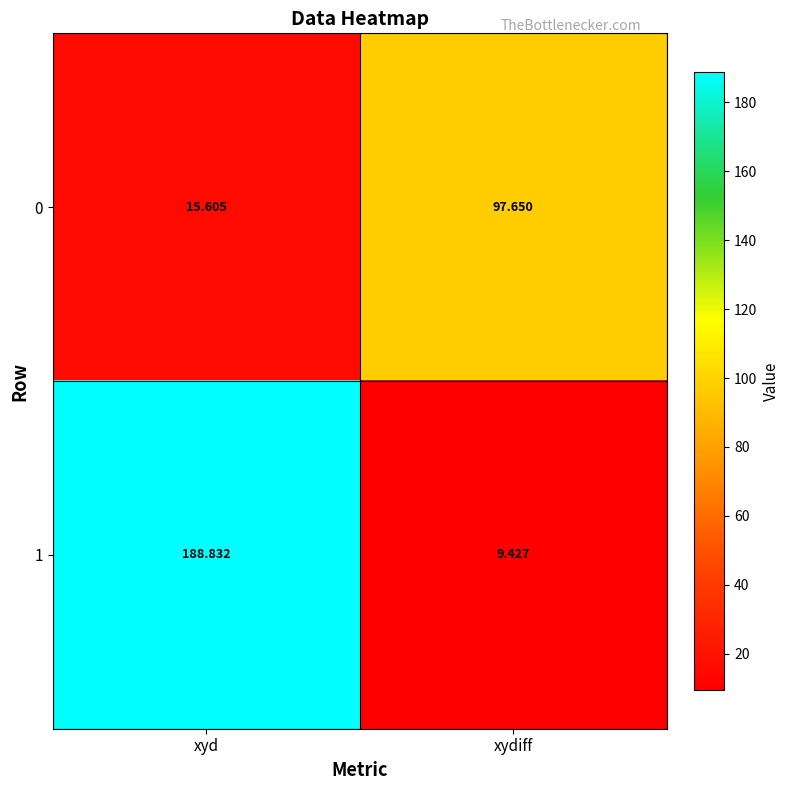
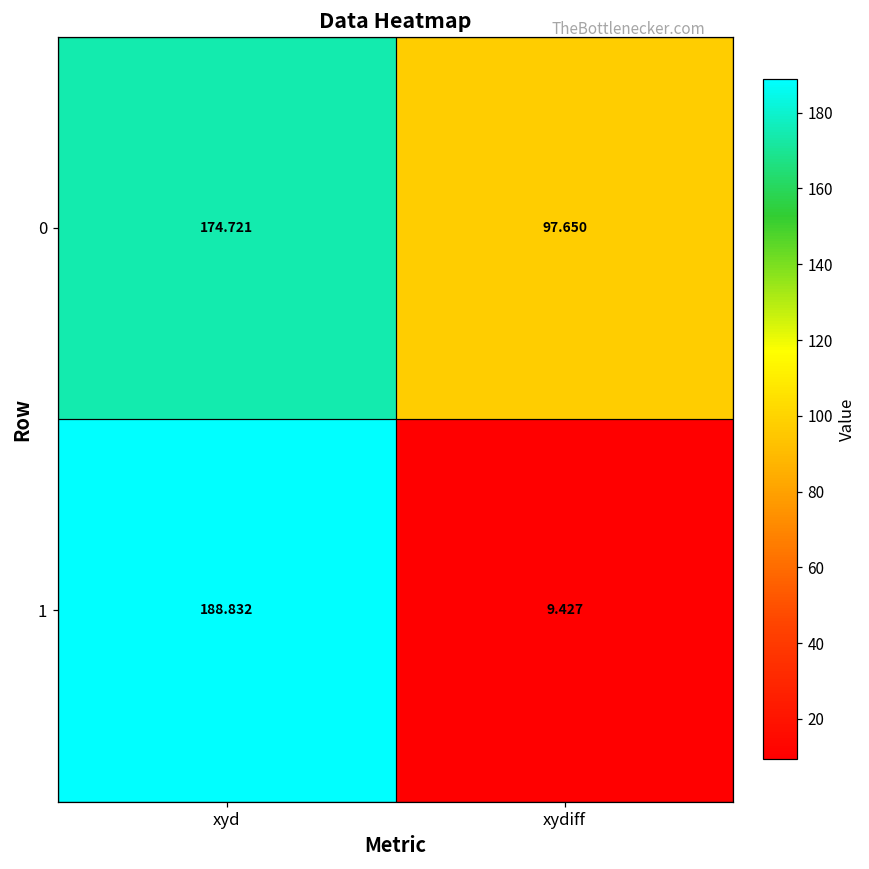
0, xyd: 15.605 -> 174.721
